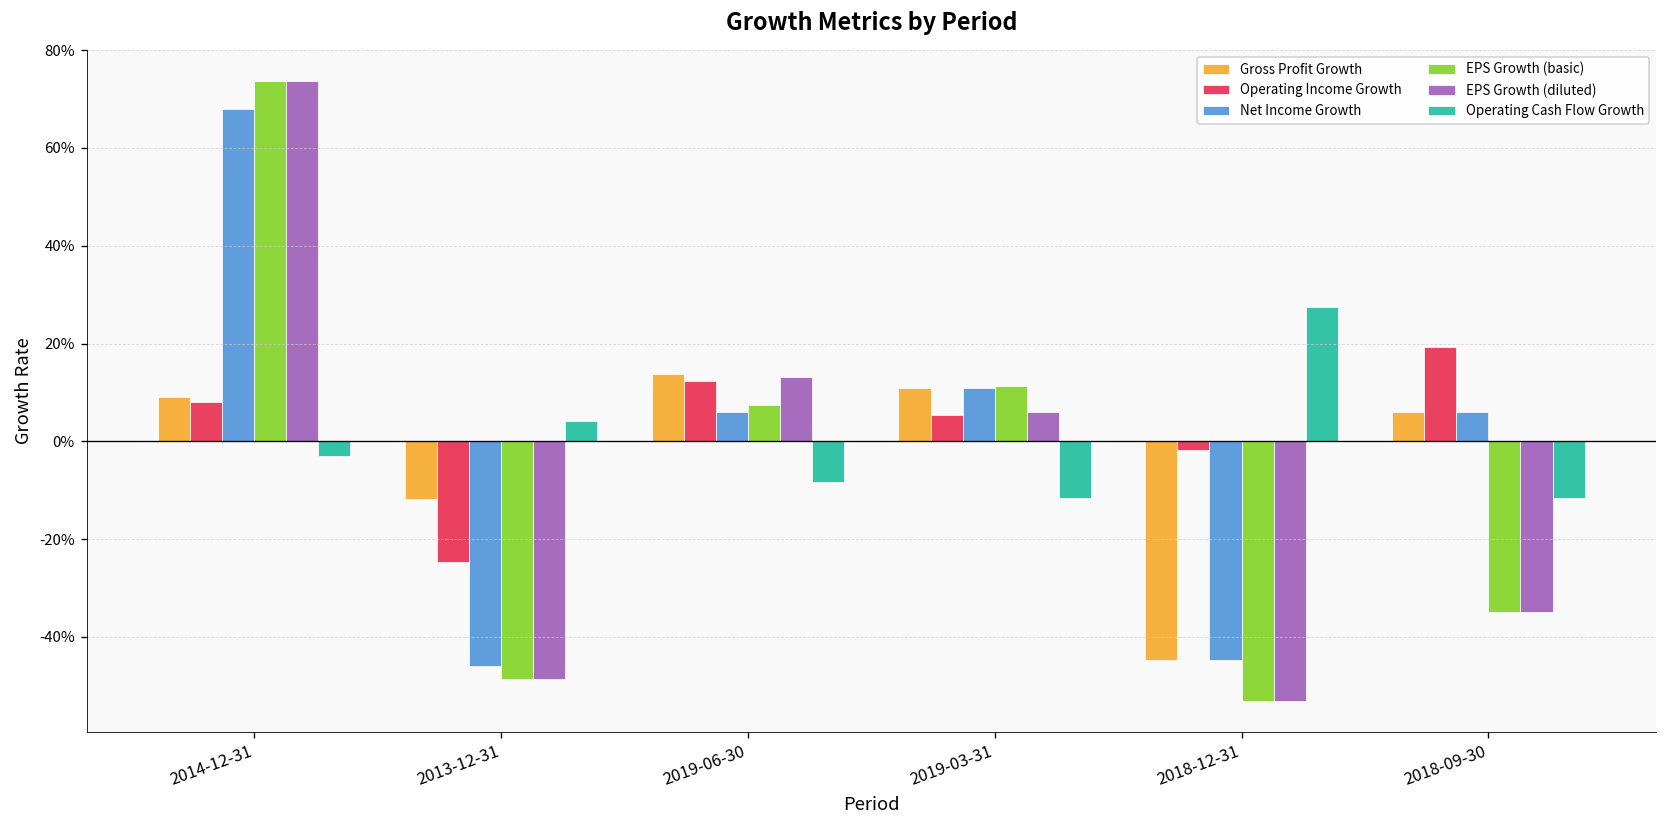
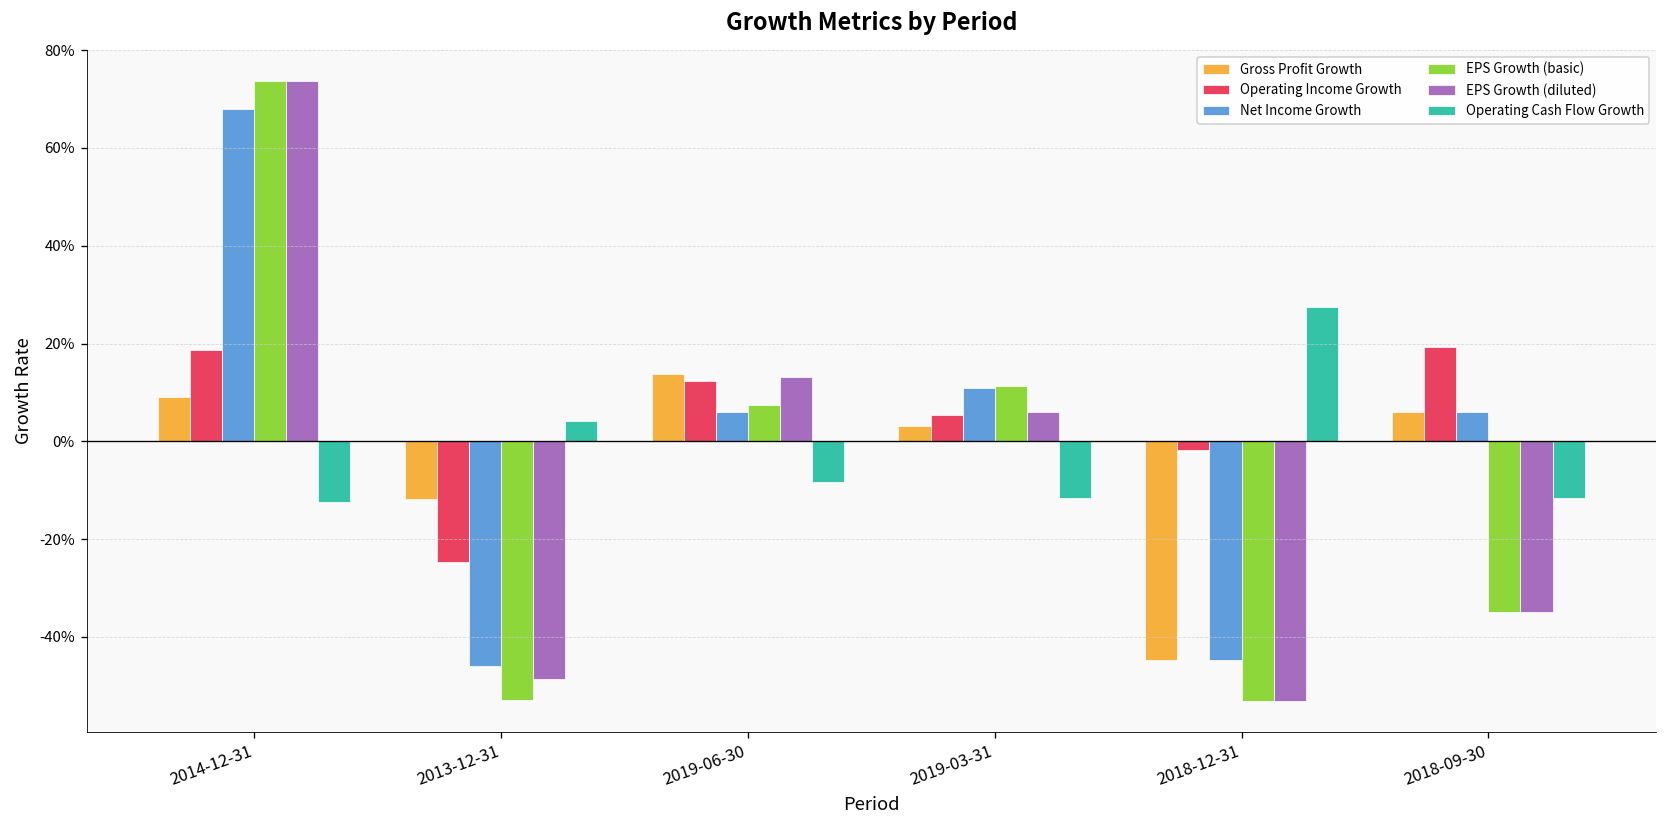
Operating Income Growth, 2014-12-31: 8% -> 19%
Operating Cash Flow Growth, 2014-12-31: -3% -> -12%
EPS Growth (basic), 2013-12-31: -49% -> -53%
Gross Profit Growth, 2019-03-31: 11% -> 3%
